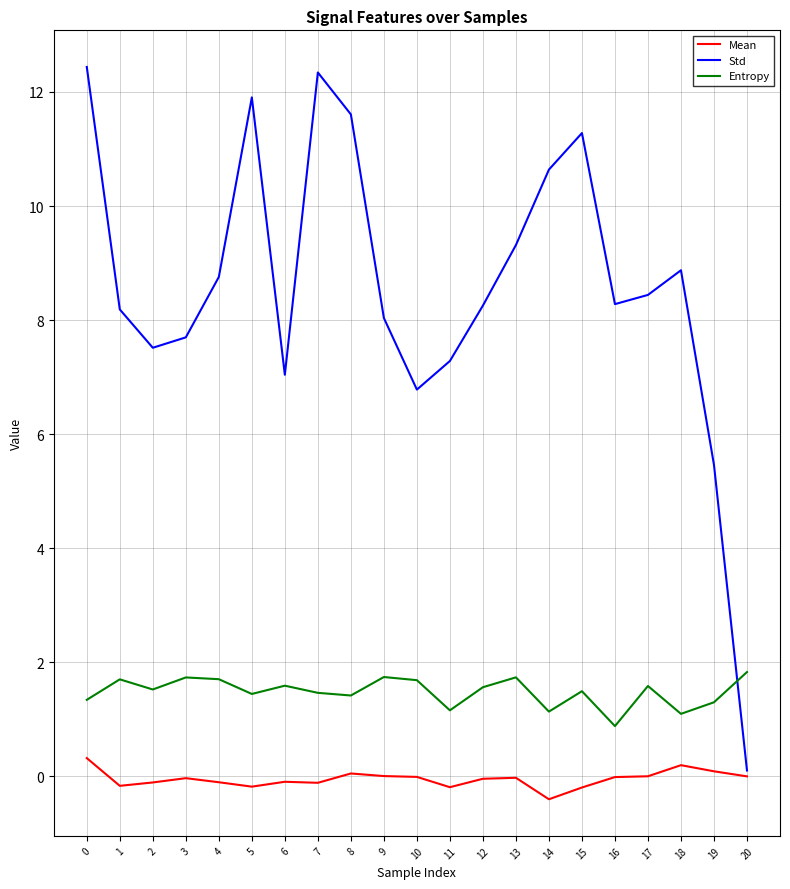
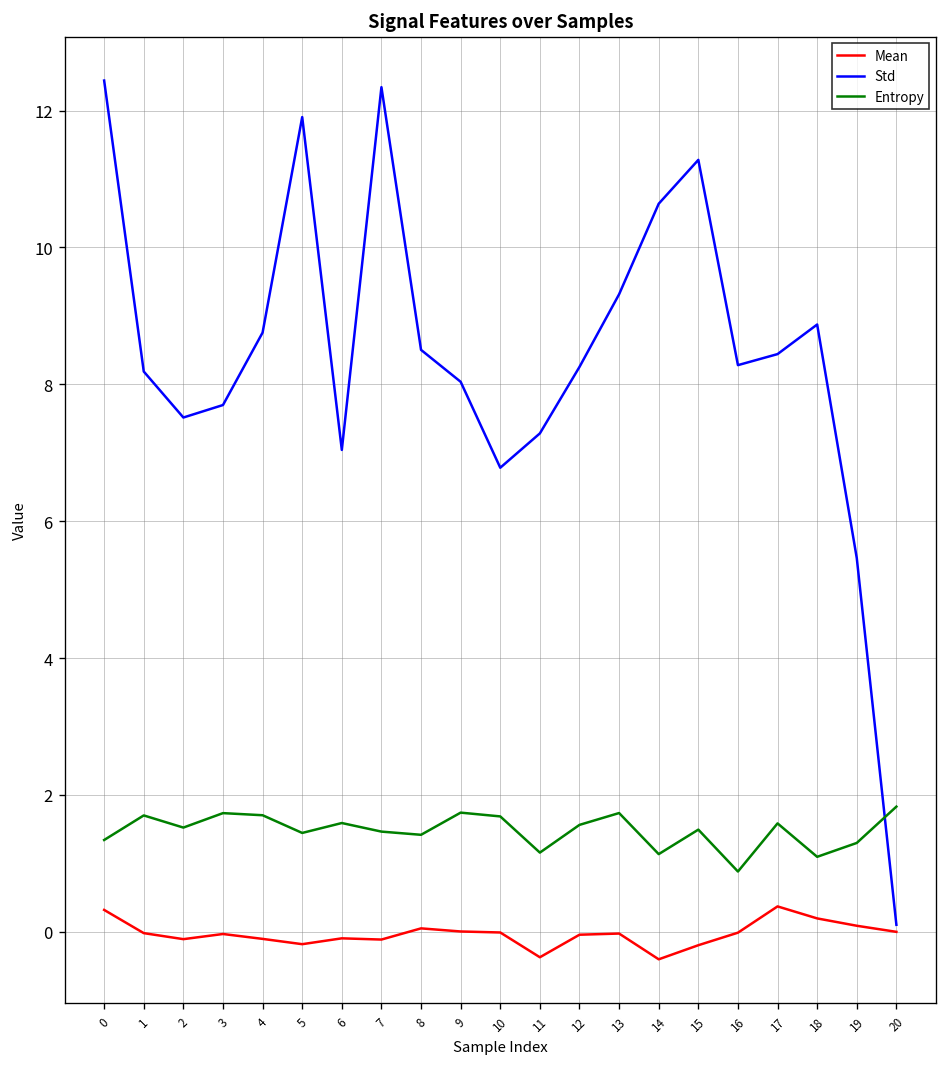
Mean, 1: -0.2 -> 0.0
Std, 8: 11.6 -> 8.5
Mean, 11: -0.2 -> -0.4
Mean, 17: 0.0 -> 0.4
